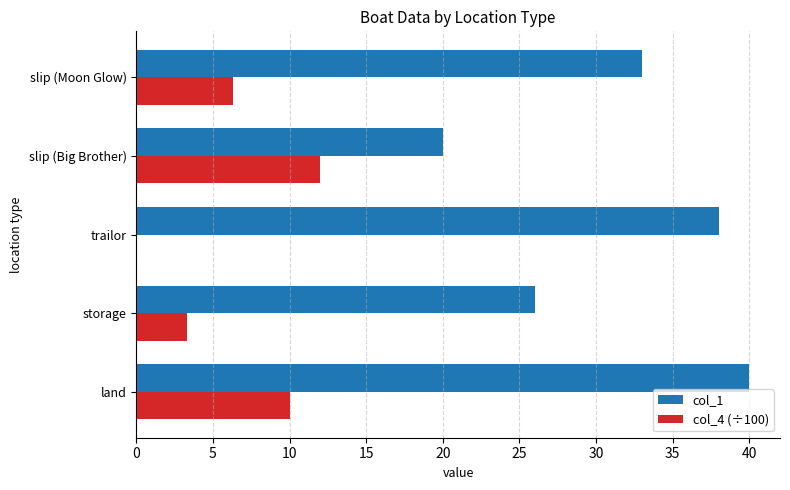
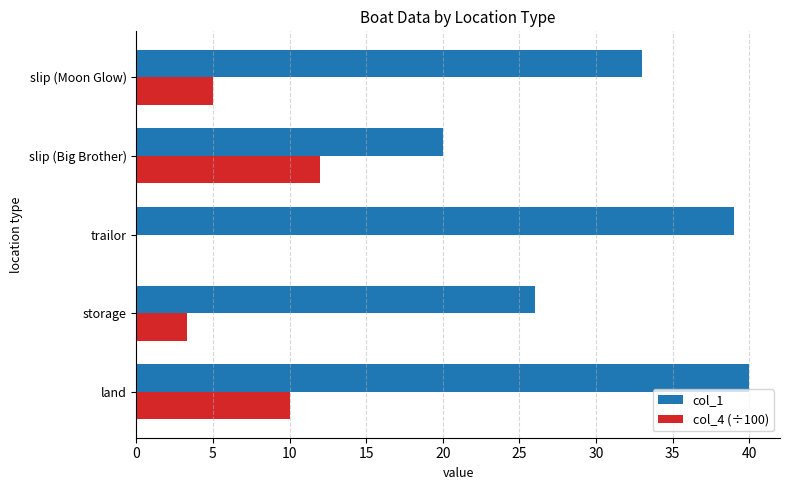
col_4 (÷100), slip (Moon Glow): 6.3 -> 5.0
col_1, trailor: 38 -> 39
